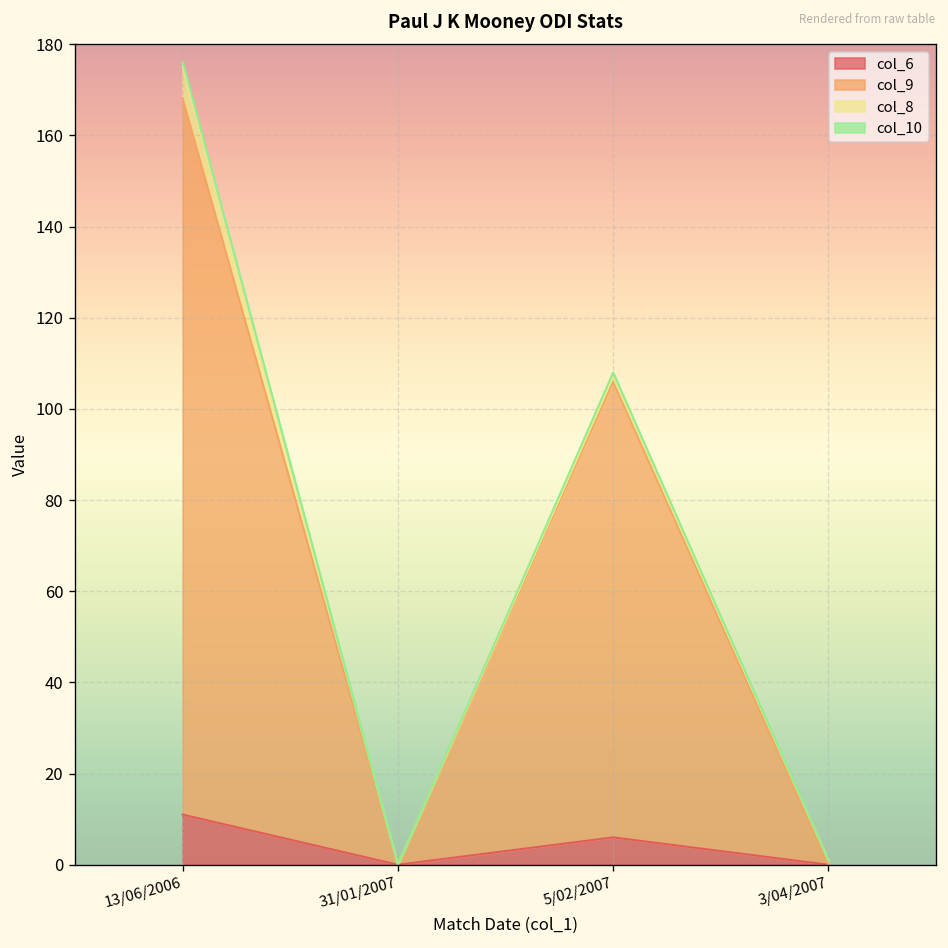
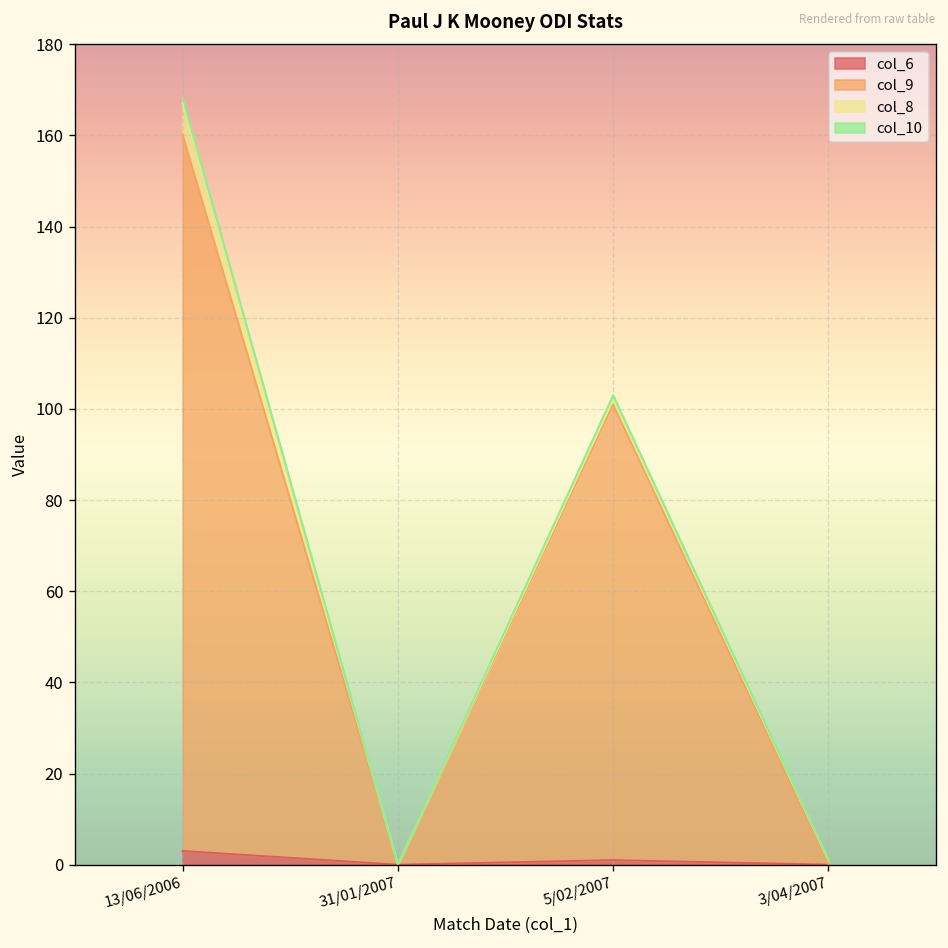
col_6, 13/06/2006: 11 -> 3
col_6, 5/02/2007: 6 -> 1
